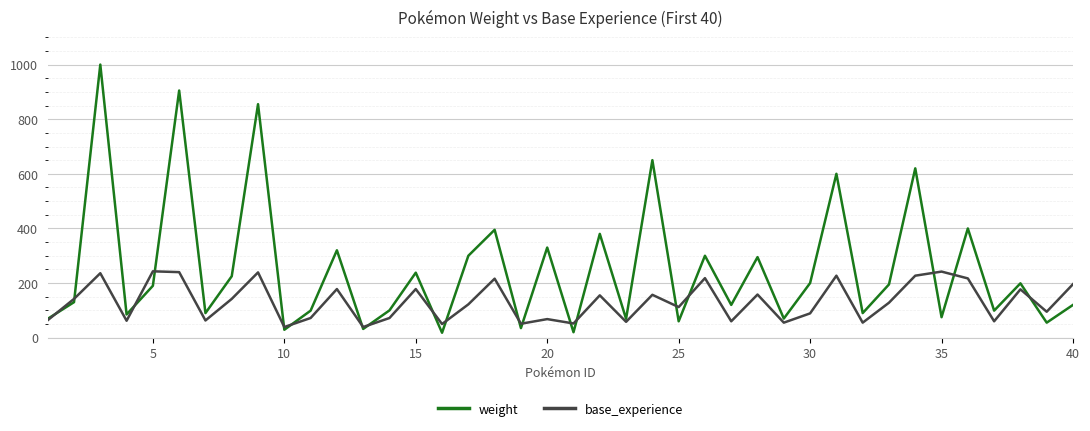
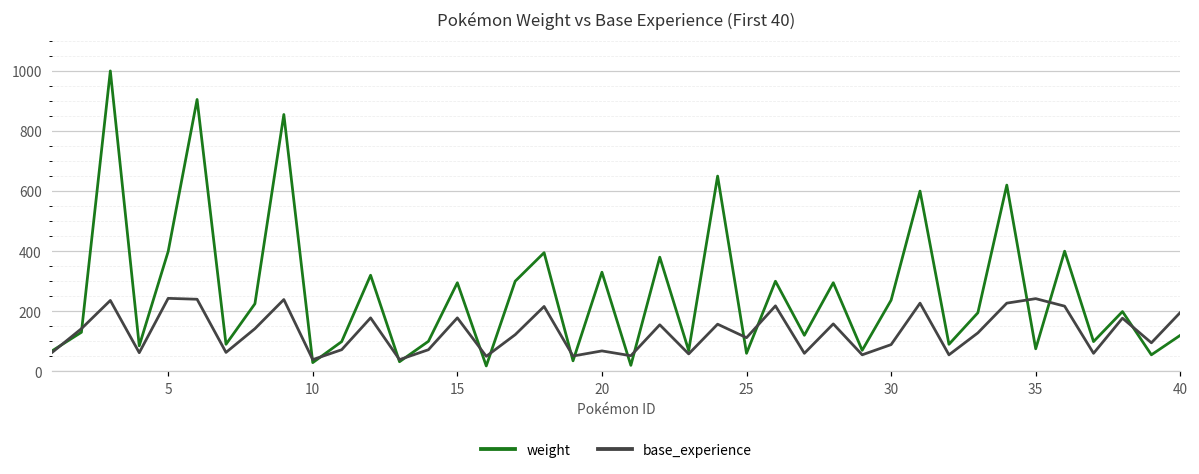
weight, 5: 190 -> 400
weight, 15: 240 -> 300
weight, 30: 200 -> 240
